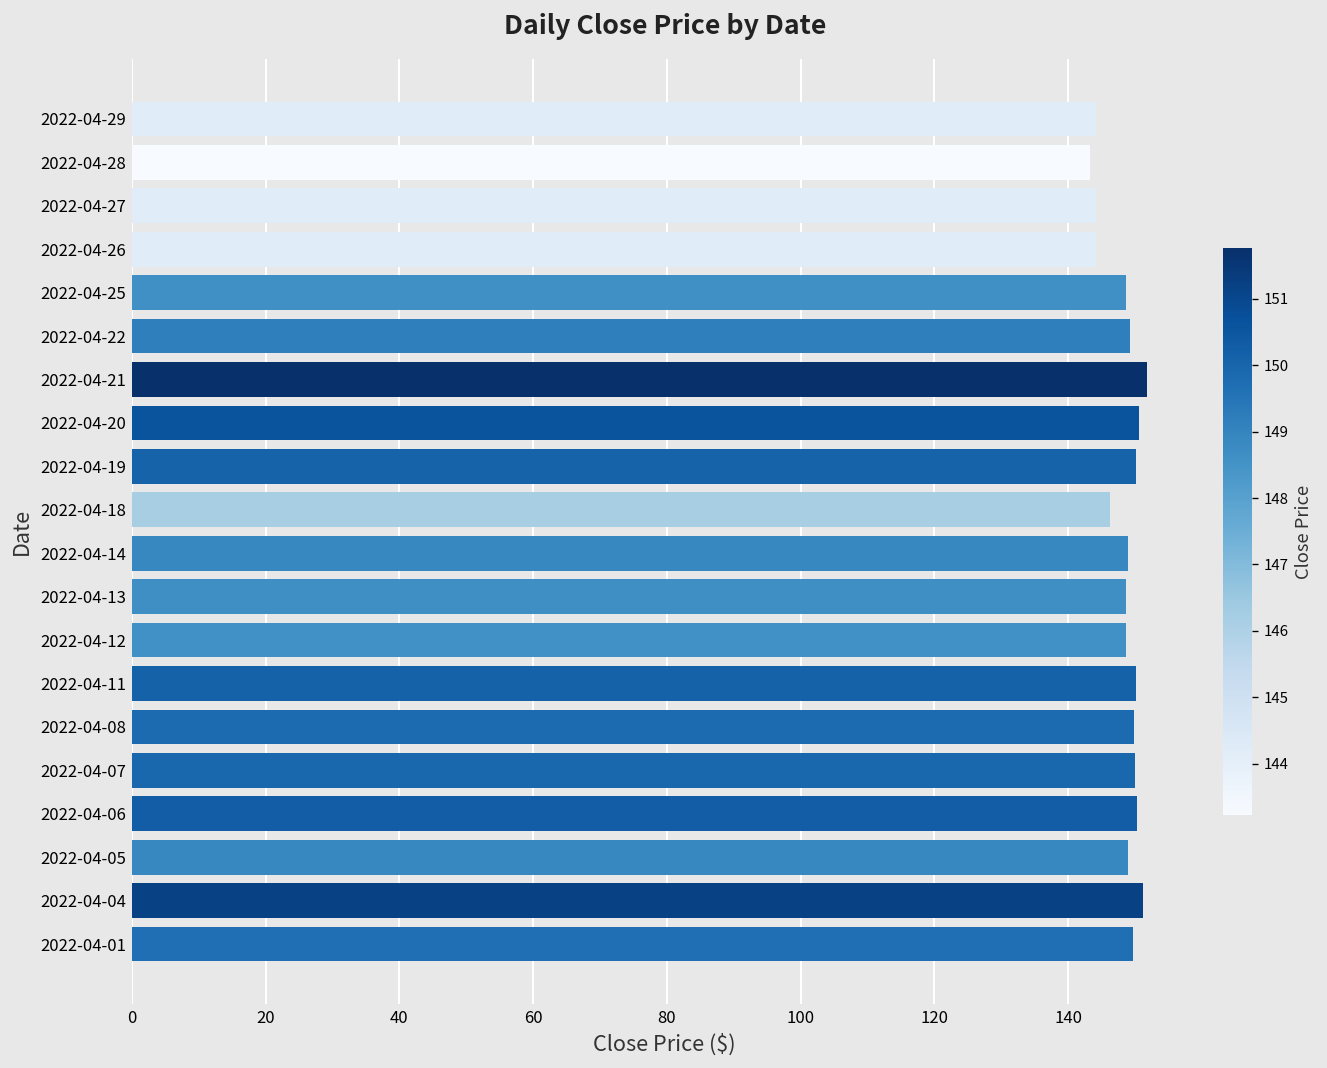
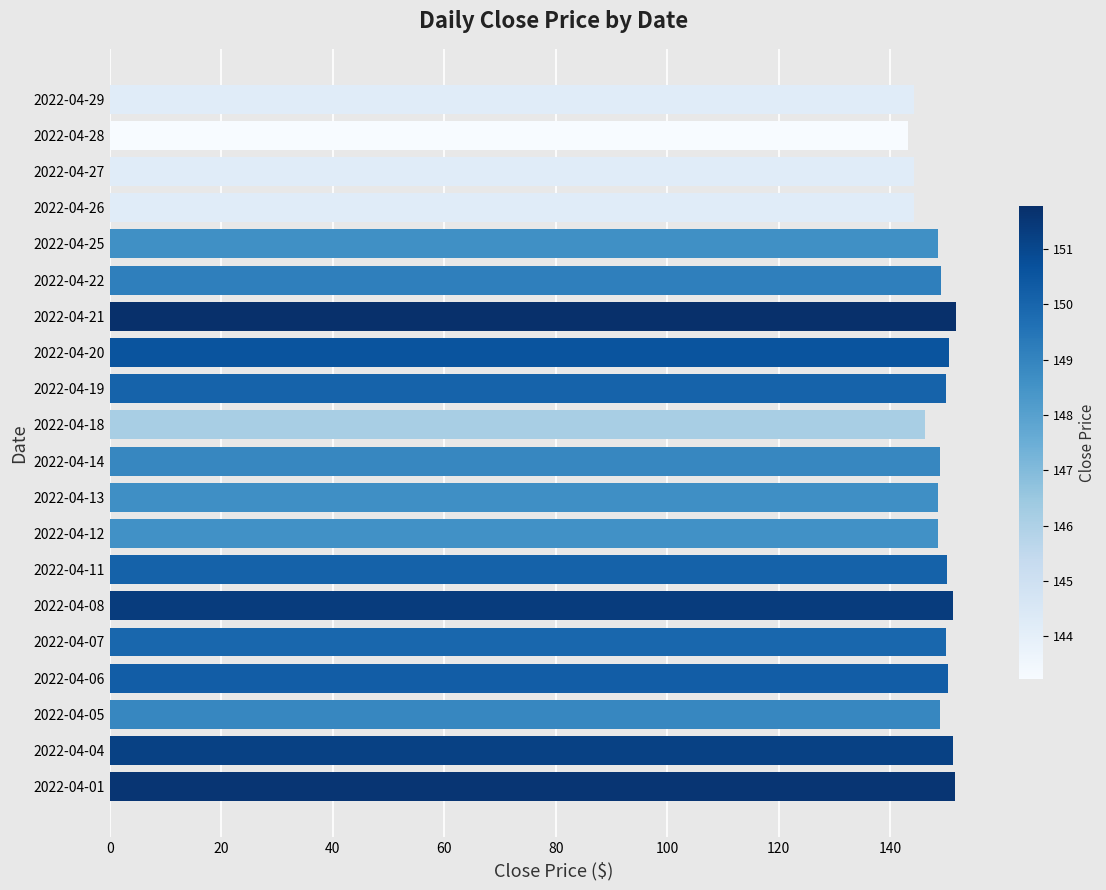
2022-04-08: 150 -> 151
2022-04-01: 150 -> 152
